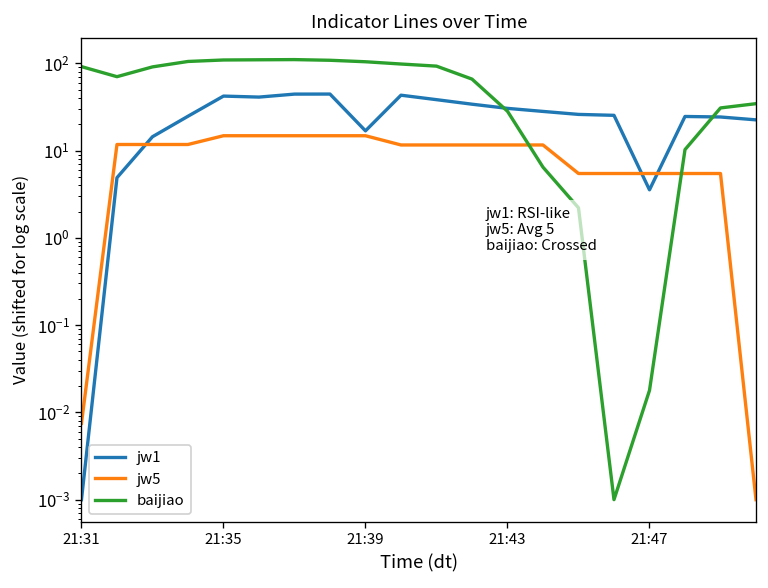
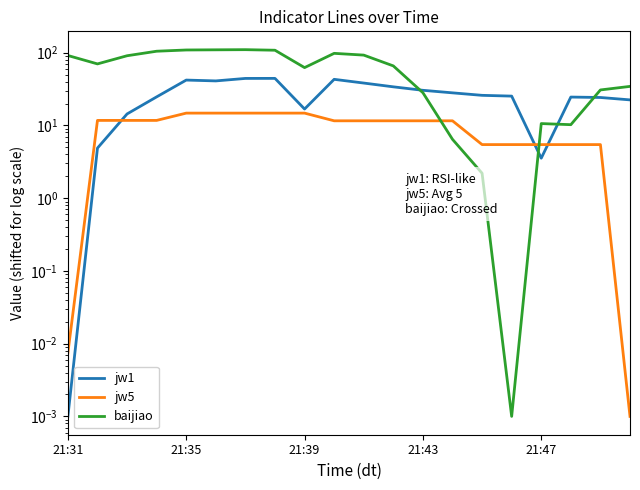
baijiao, 21:39: 100 -> 60
baijiao, 21:47: 0.018 -> 11
